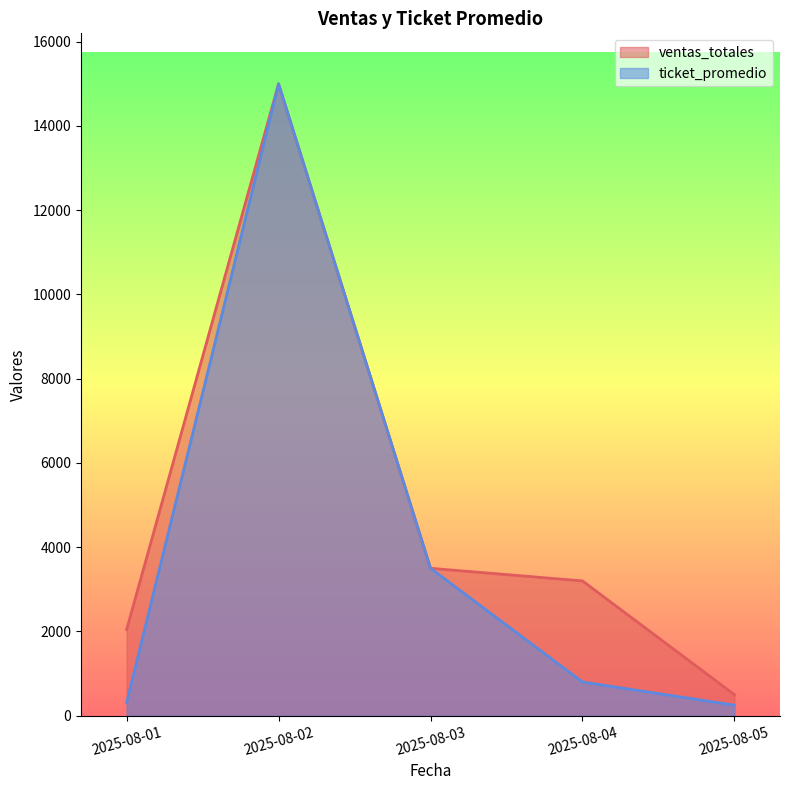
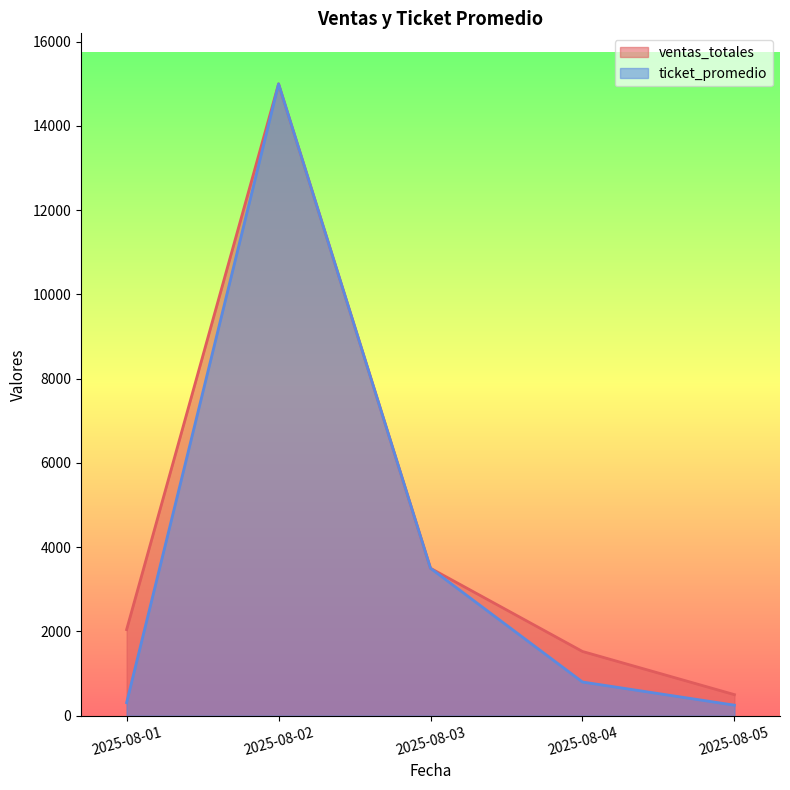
ventas_totales, 2025-08-04: 3200 -> 1500
